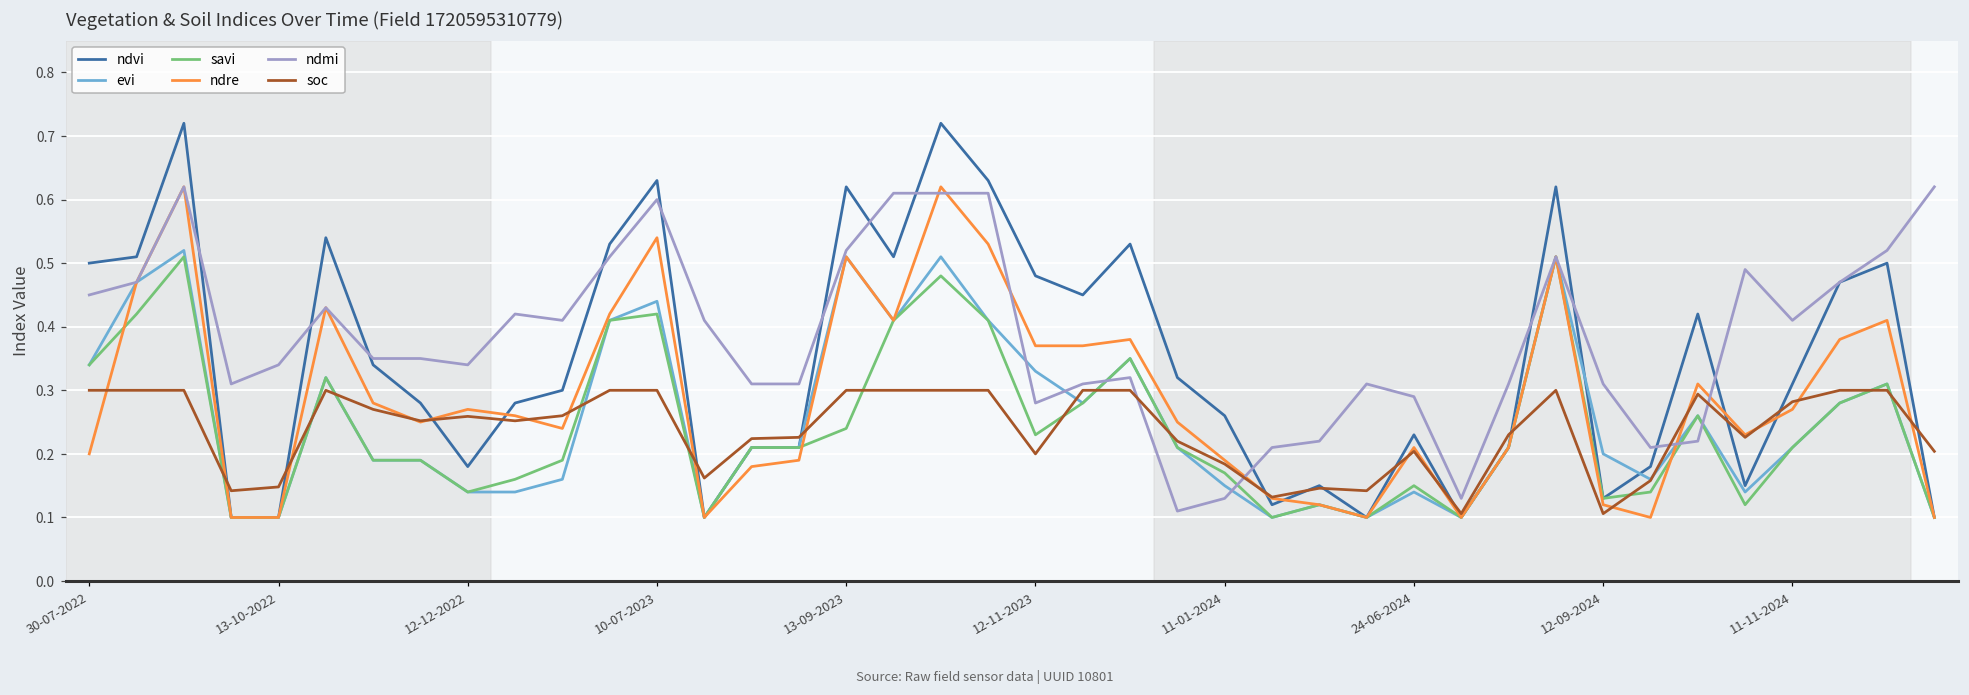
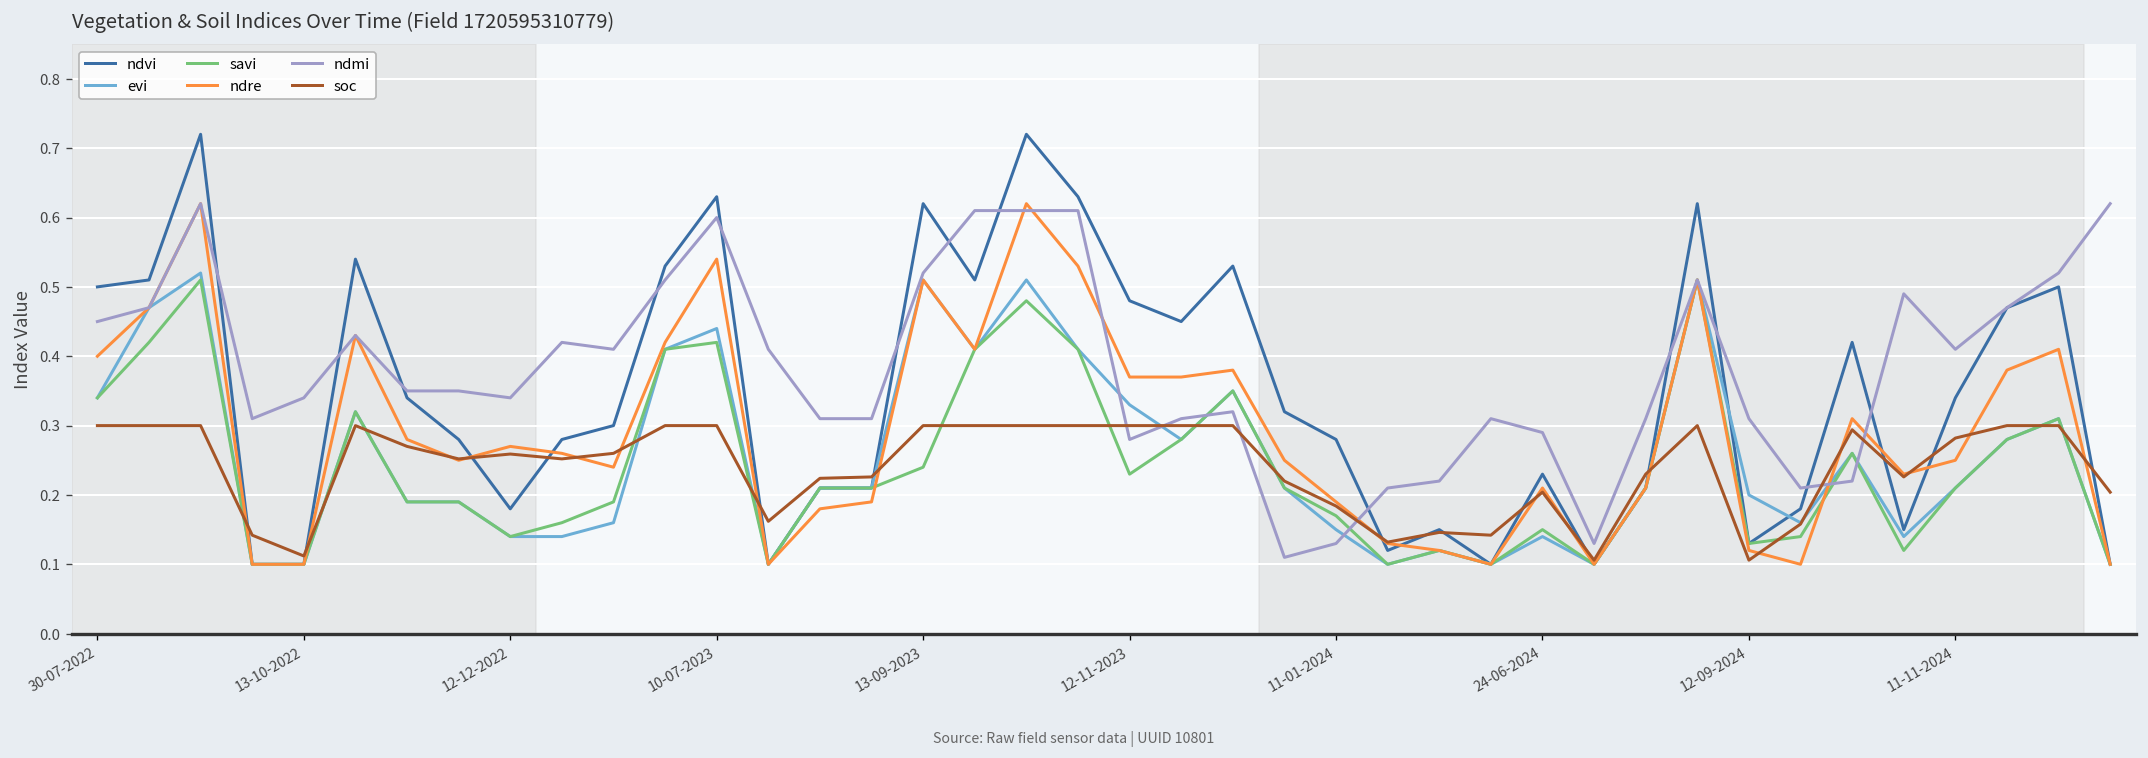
ndre, 30-07-2022: 0.2 -> 0.4
soc, 13-10-2022: 0.15 -> 0.11
soc, 12-11-2023: 0.2 -> 0.3
ndvi, 11-01-2024: 0.26 -> 0.28
ndvi, 11-11-2024: 0.31 -> 0.34
ndre, 11-11-2024: 0.27 -> 0.25
